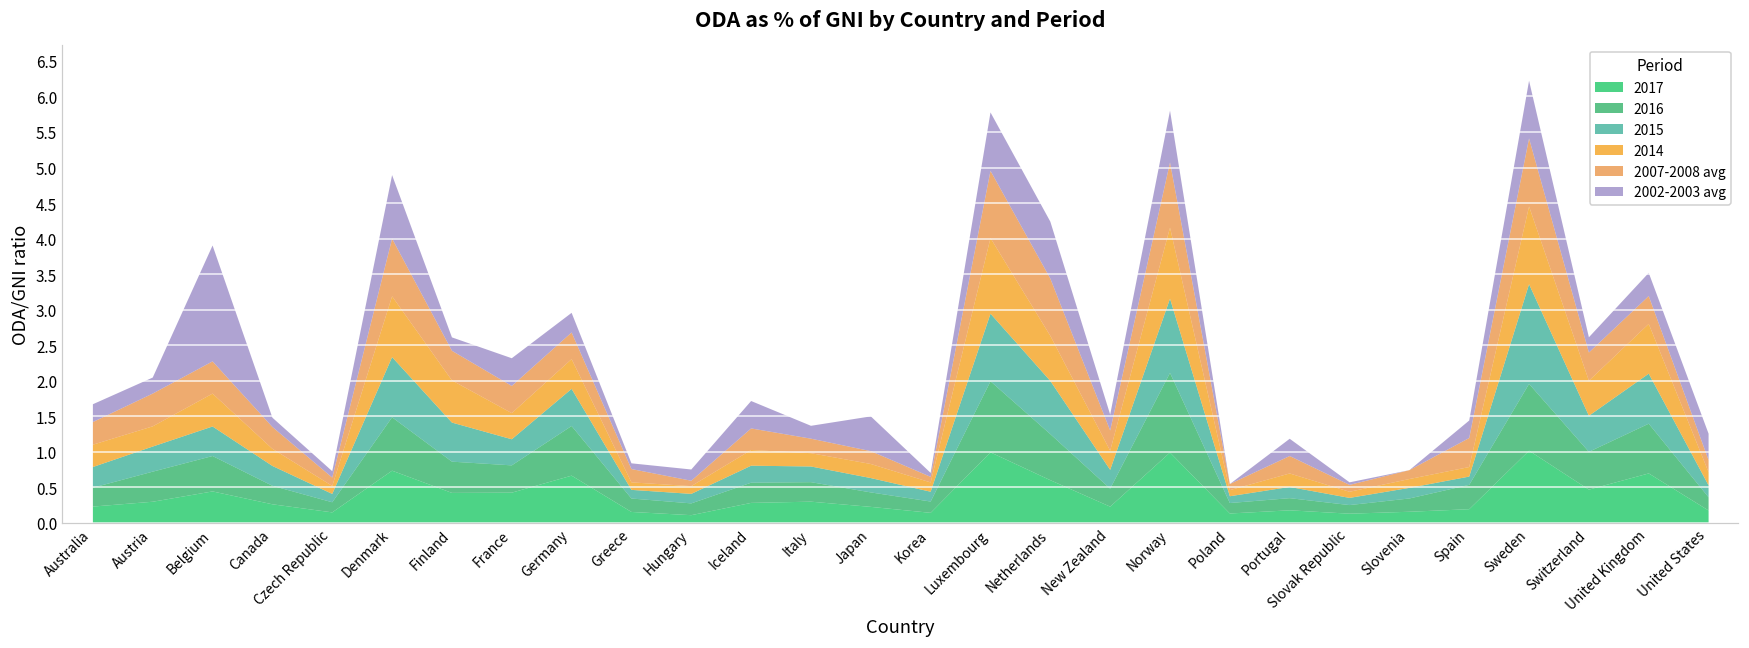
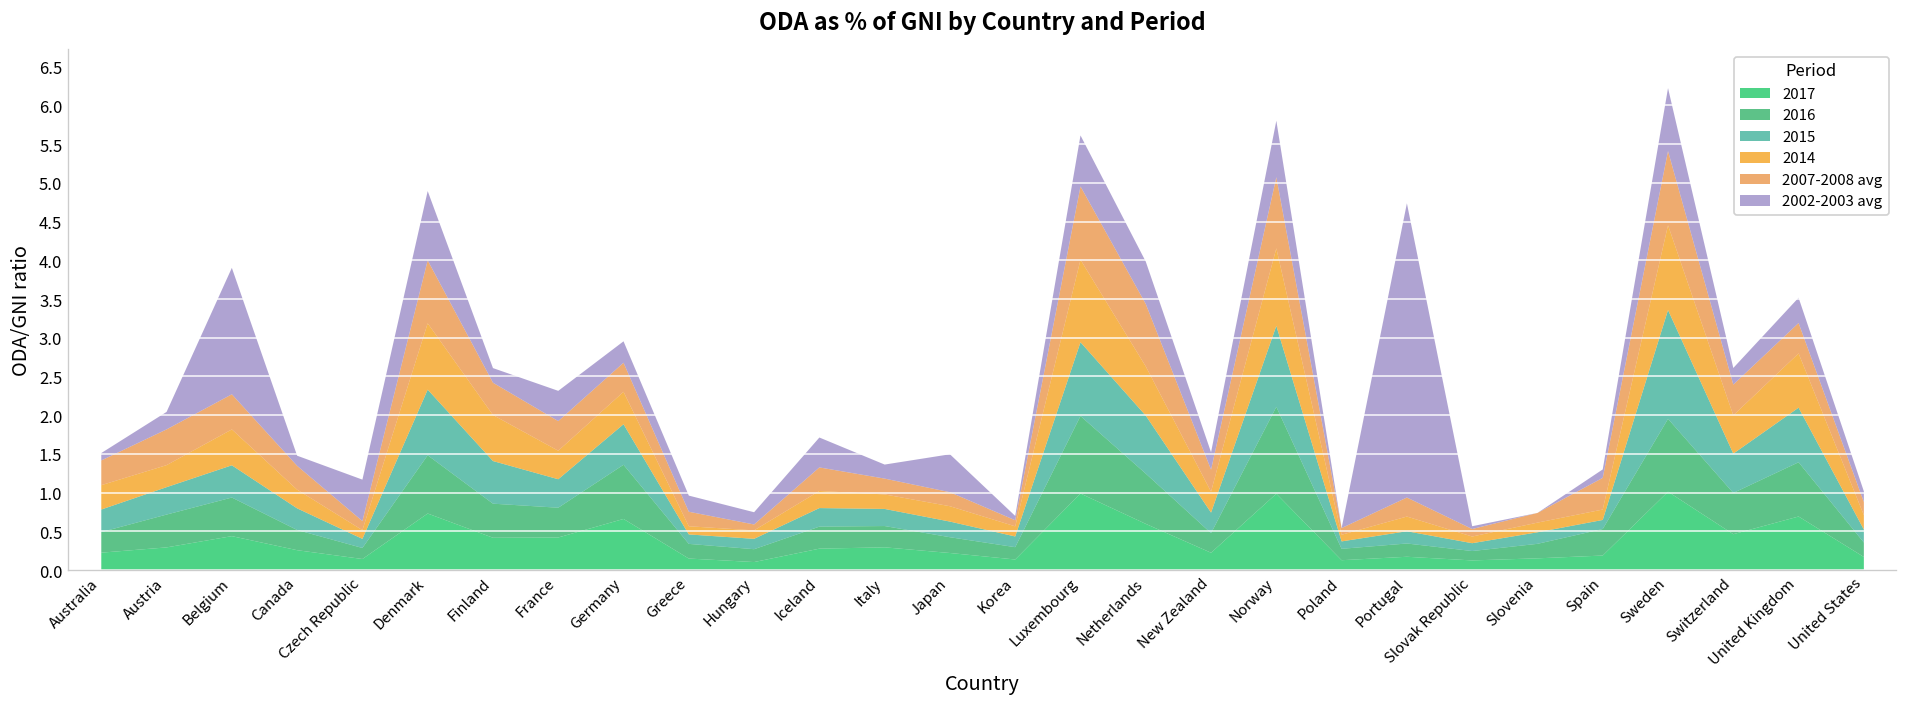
2002-2003 avg, Australia: 0.3 -> 0.1
2002-2003 avg, Czech Republic: 0.1 -> 0.5
2002-2003 avg, Greece: 0.1 -> 0.2
2002-2003 avg, Luxembourg: 0.8 -> 0.7
2002-2003 avg, Netherlands: 0.8 -> 0.5
2002-2003 avg, Portugal: 0.2 -> 3.8
2002-2003 avg, Spain: 0.2 -> 0.1
2002-2003 avg, United States: 0.4 -> 0.1
